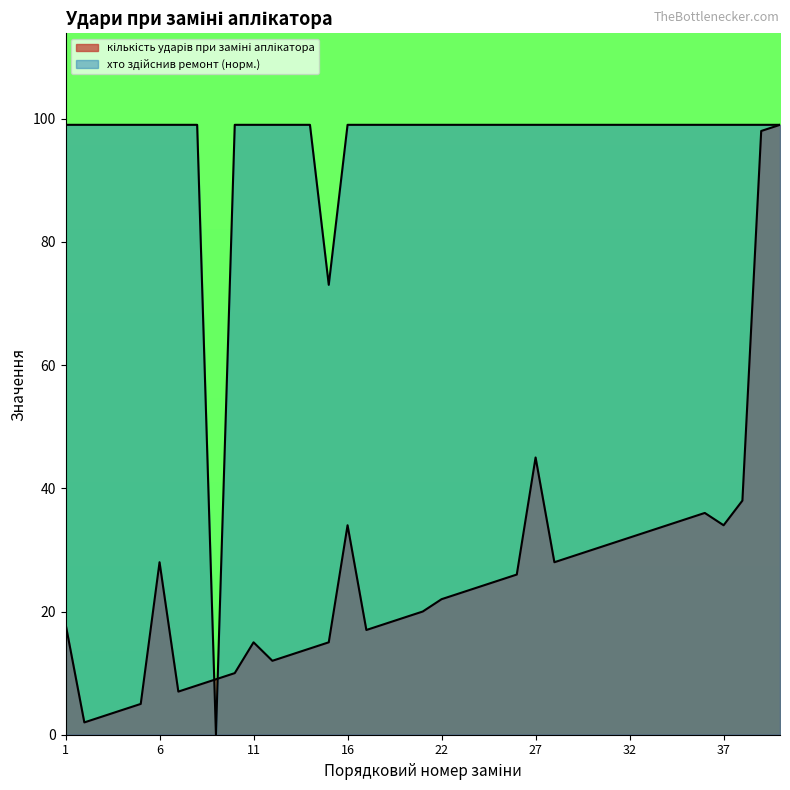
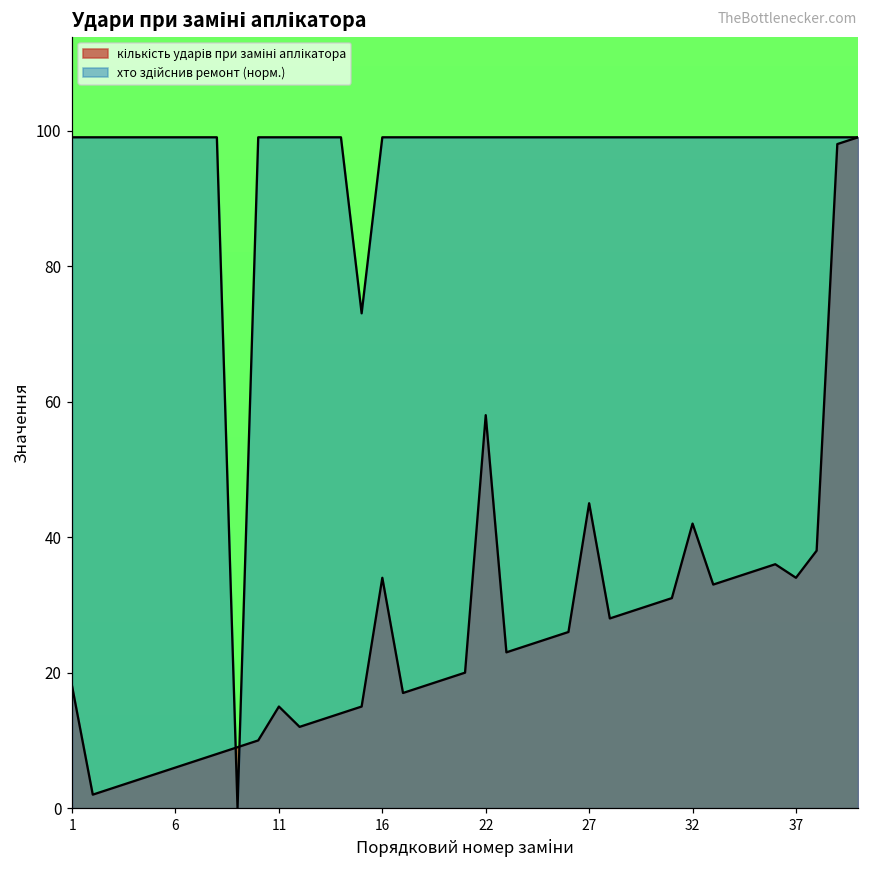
кількість ударів при заміні аплікатора, 6: 28 -> 6
кількість ударів при заміні аплікатора, 22: 22 -> 58
кількість ударів при заміні аплікатора, 32: 32 -> 42
